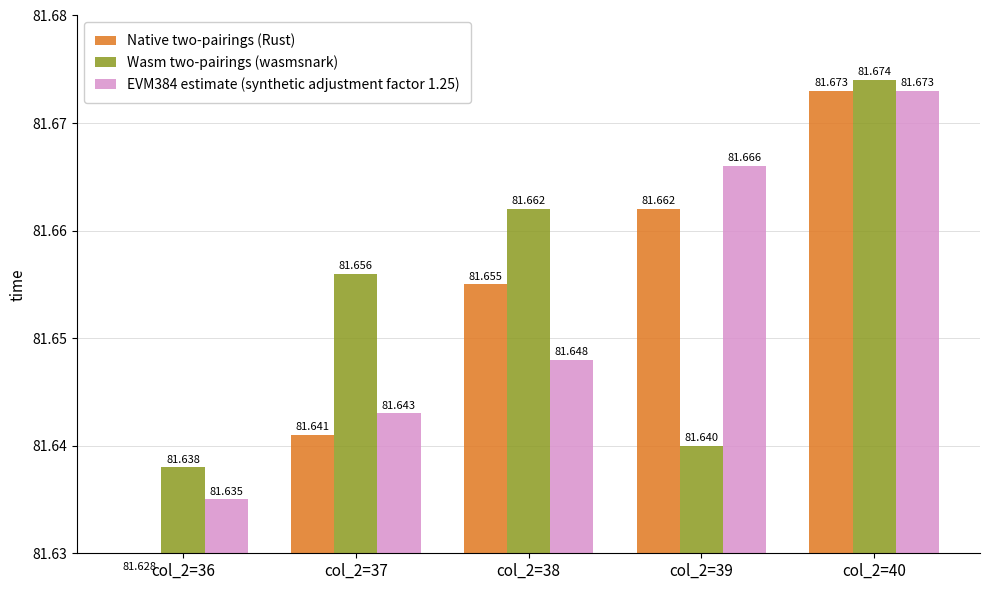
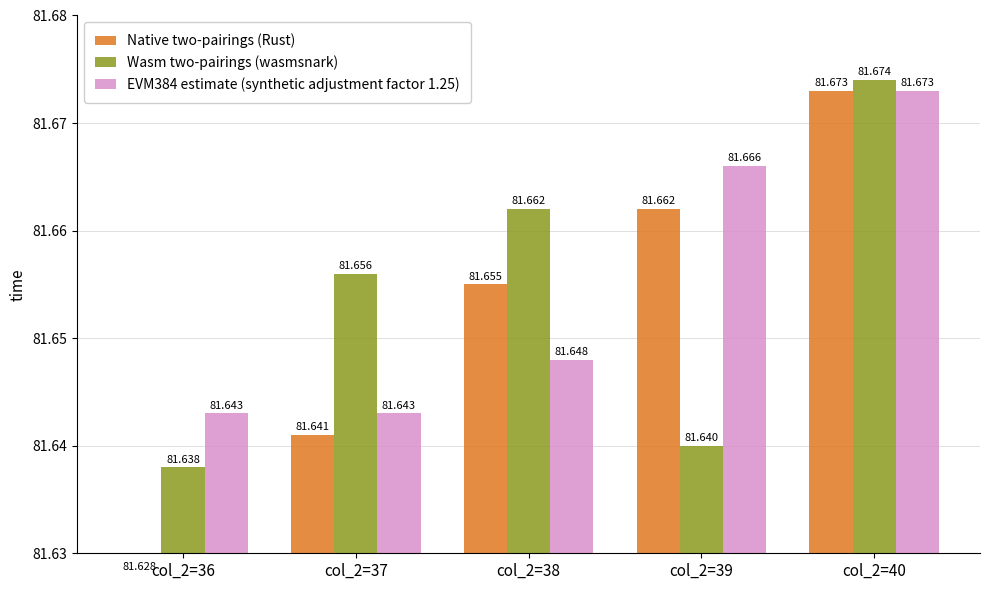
EVM384 estimate (synthetic adjustment factor 1.25), col_2=36: 81.635 -> 81.643
